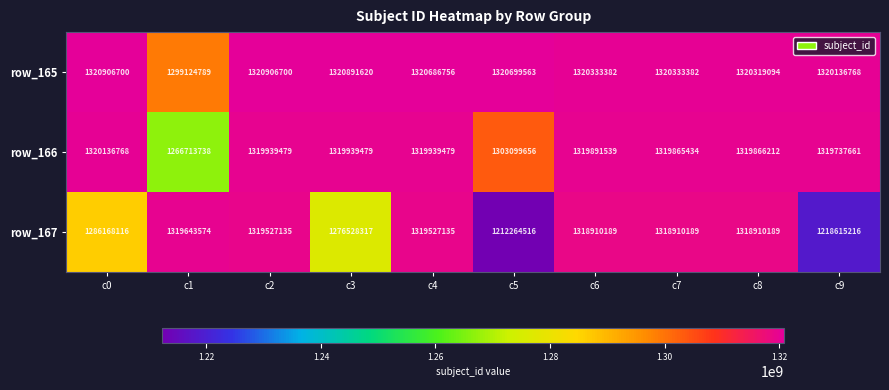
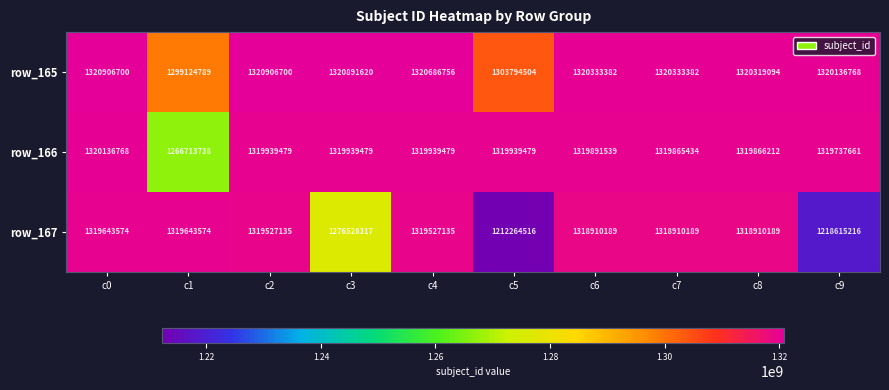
row_165, c5: 1320699563 -> 1303794504
row_166, c5: 1303099656 -> 1319939479
row_167, c0: 1286168116 -> 1319643574
